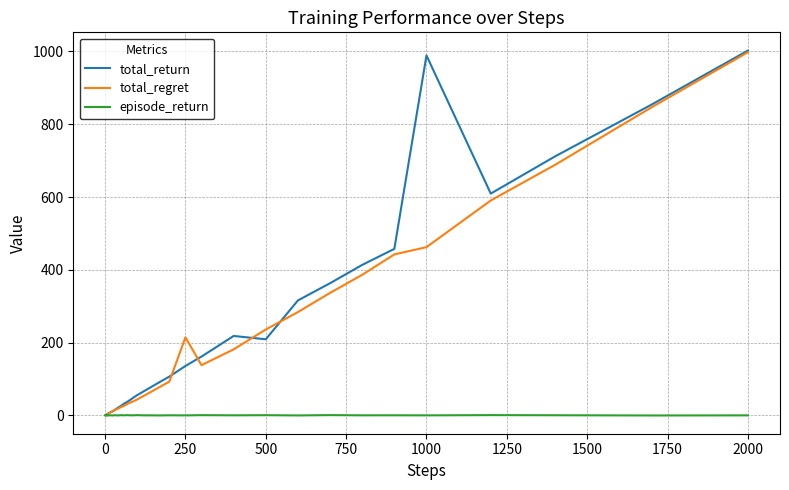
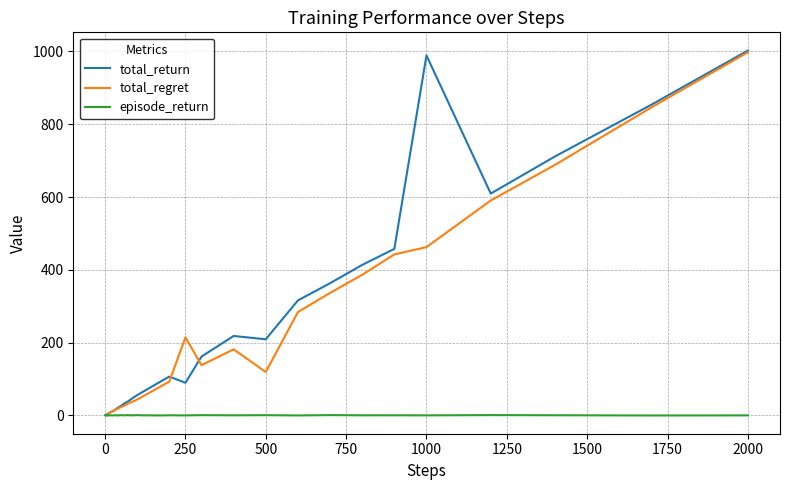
total_return, 250: 140 -> 90
total_regret, 500: 240 -> 120
